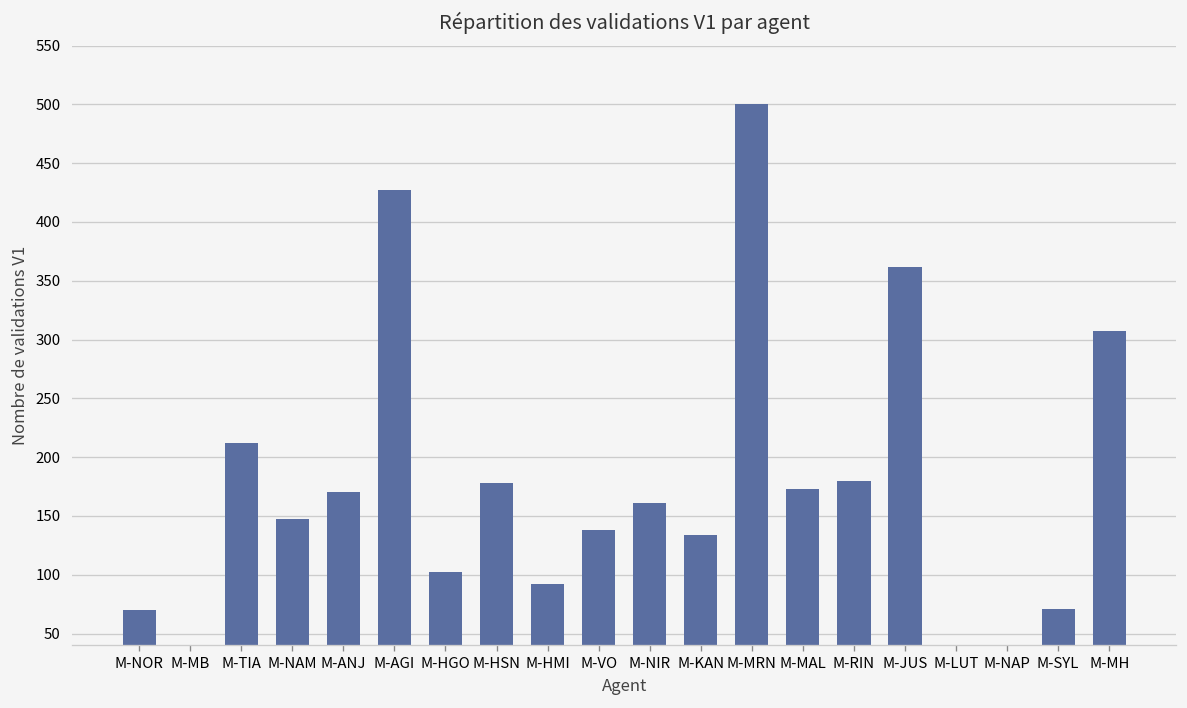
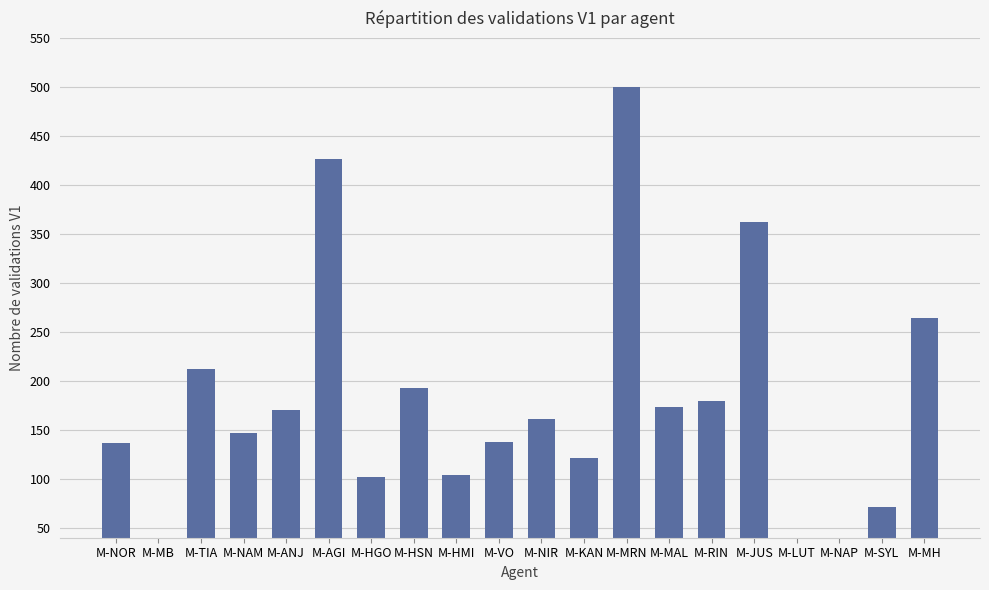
M-NOR: 70 -> 140
M-HSN: 180 -> 190
M-HMI: 90 -> 100
M-KAN: 130 -> 120
M-MH: 310 -> 260
